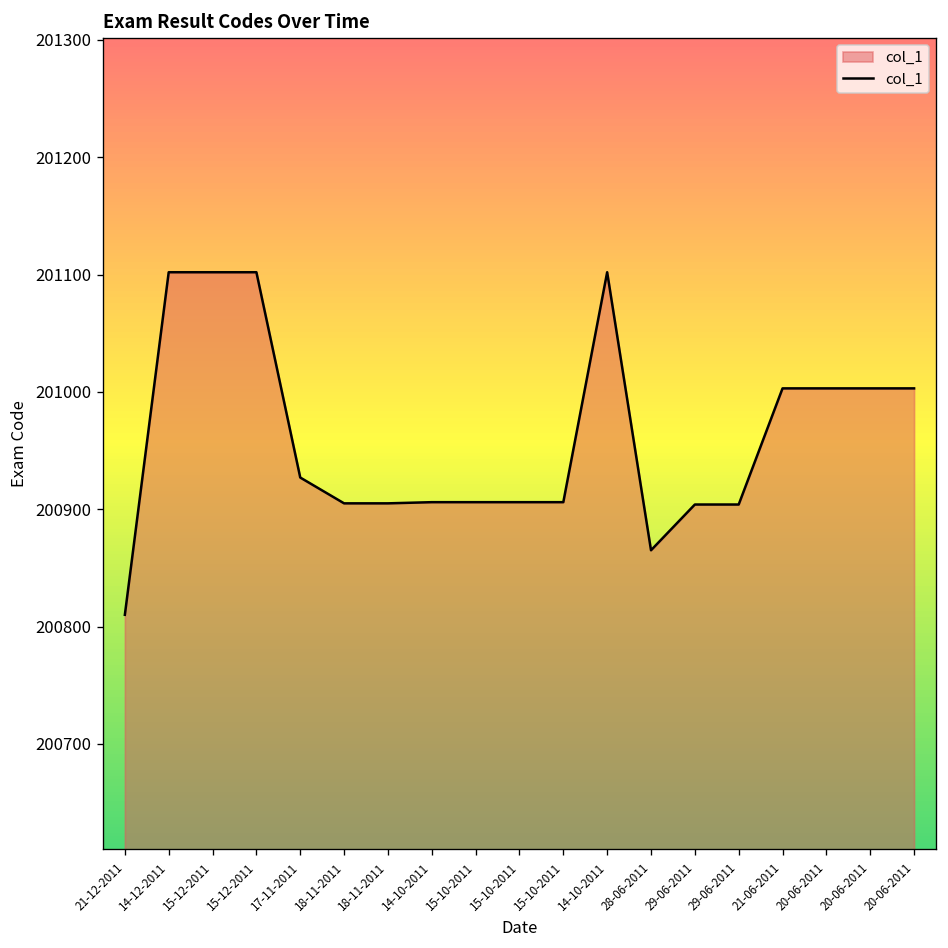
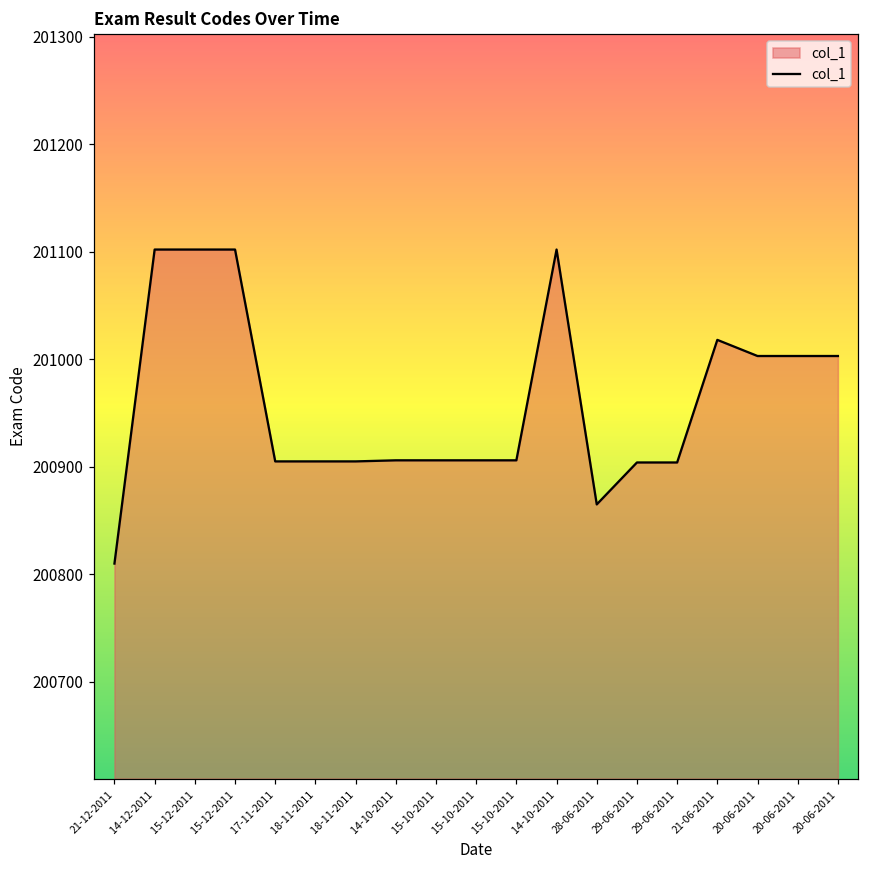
17-11-2011: 200930 -> 200910
21-06-2011: 201000 -> 201020
